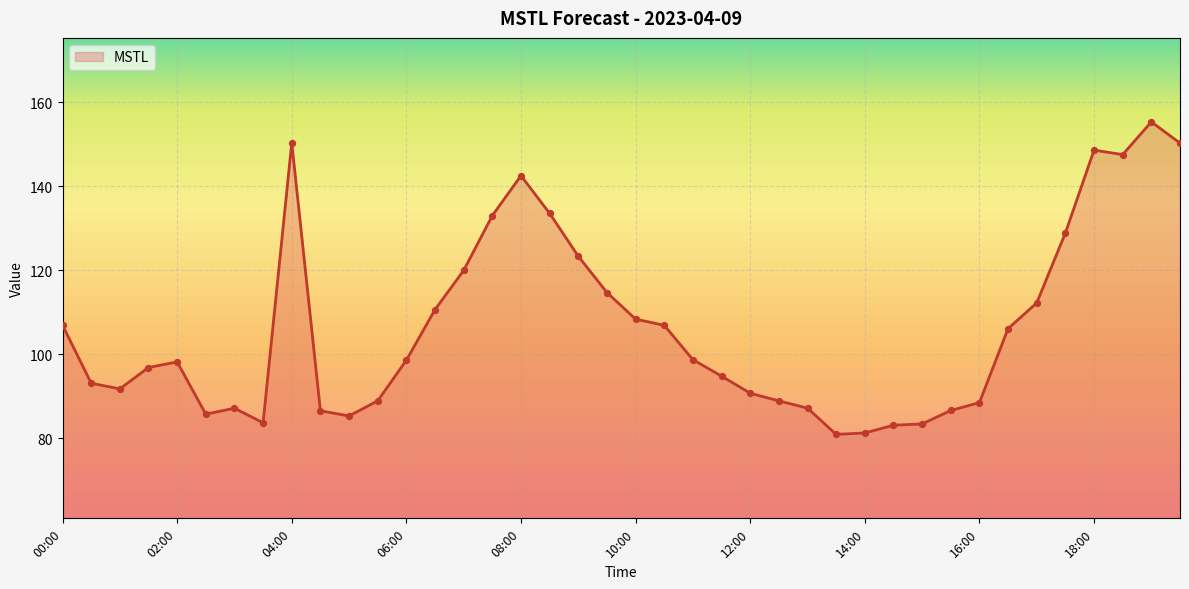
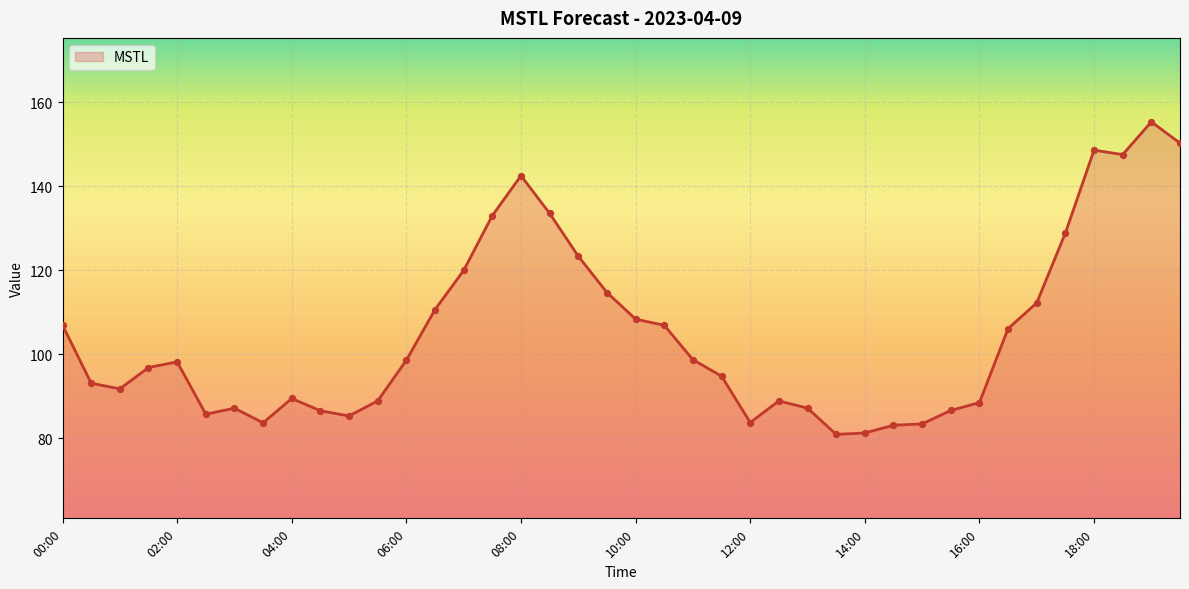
04:00: 150 -> 89
12:00: 91 -> 84
